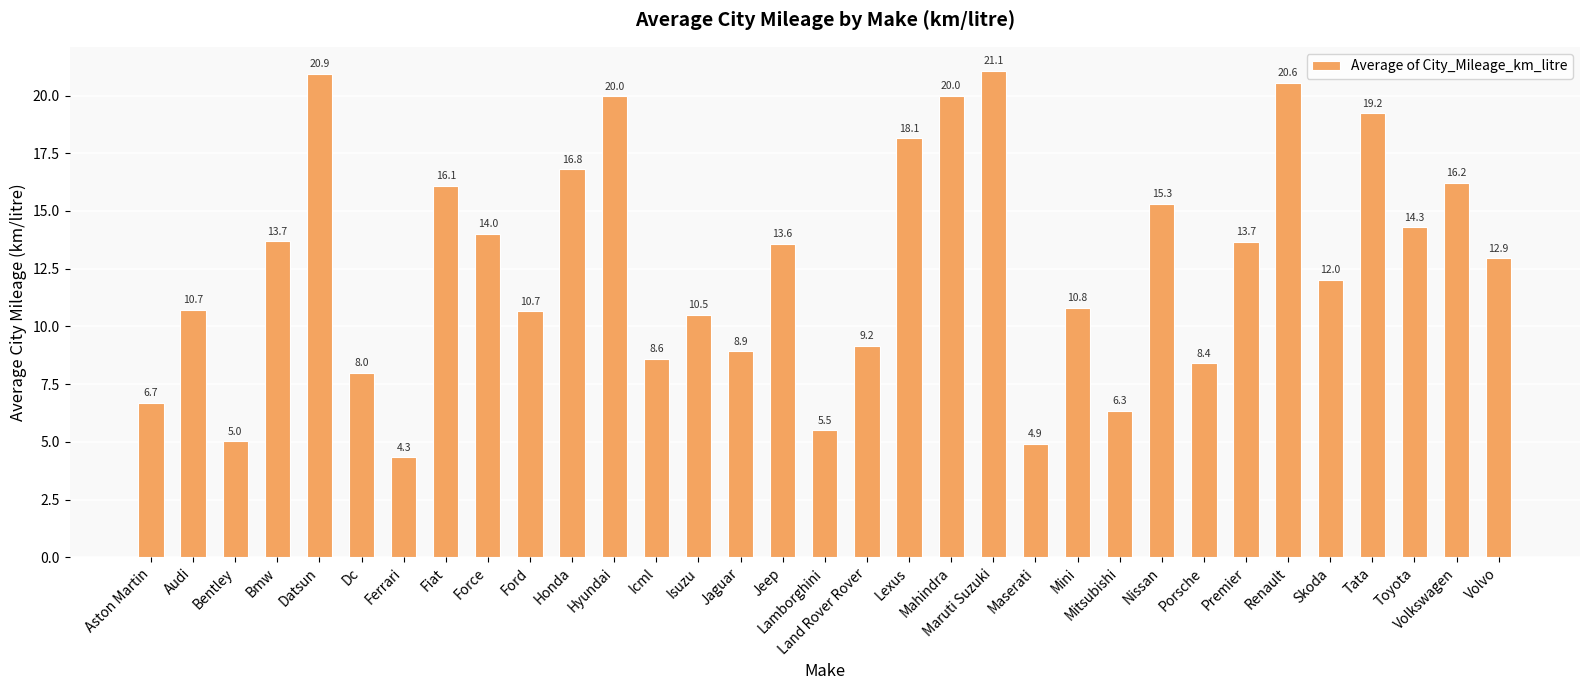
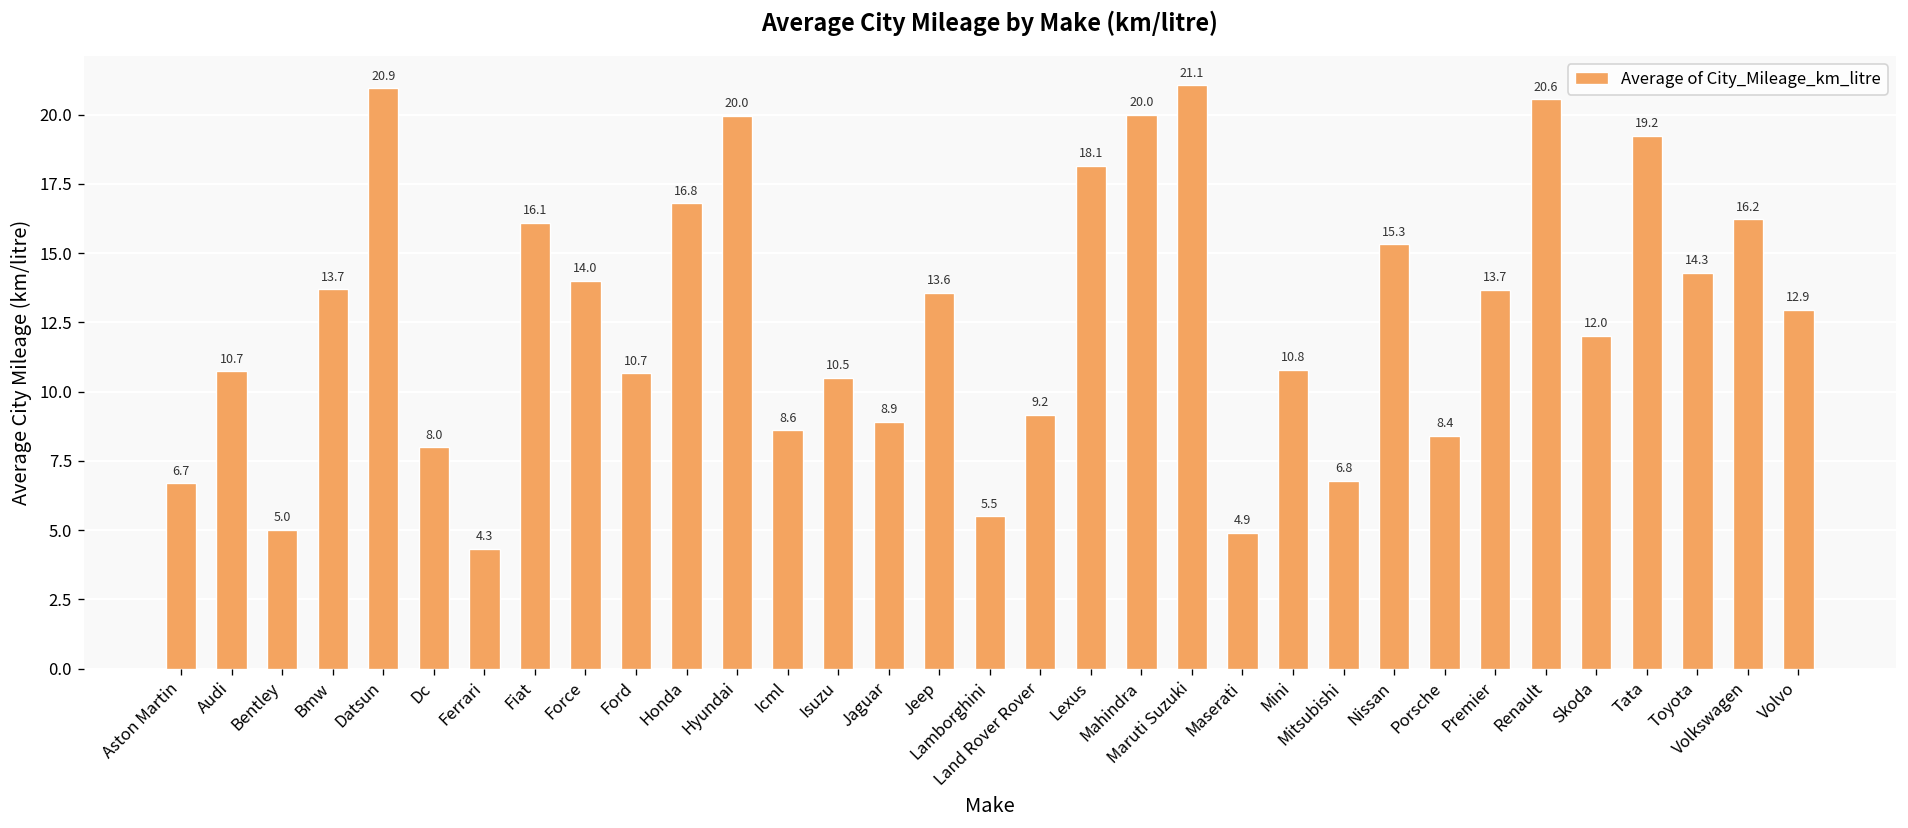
Mitsubishi: 6.3 -> 6.8
